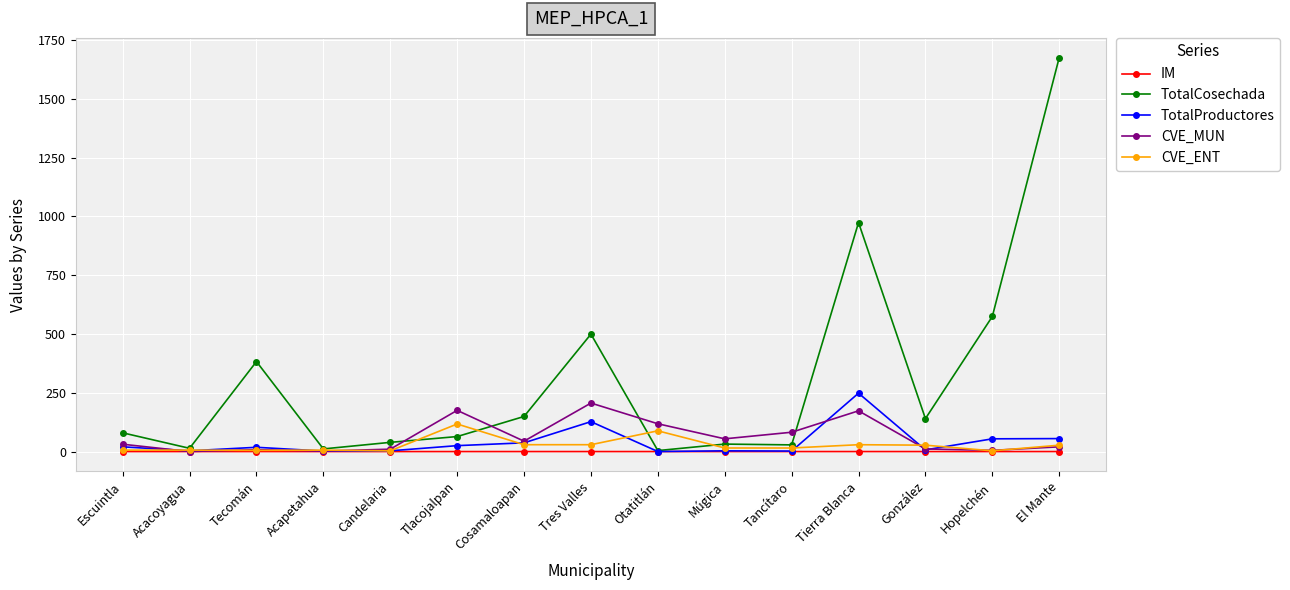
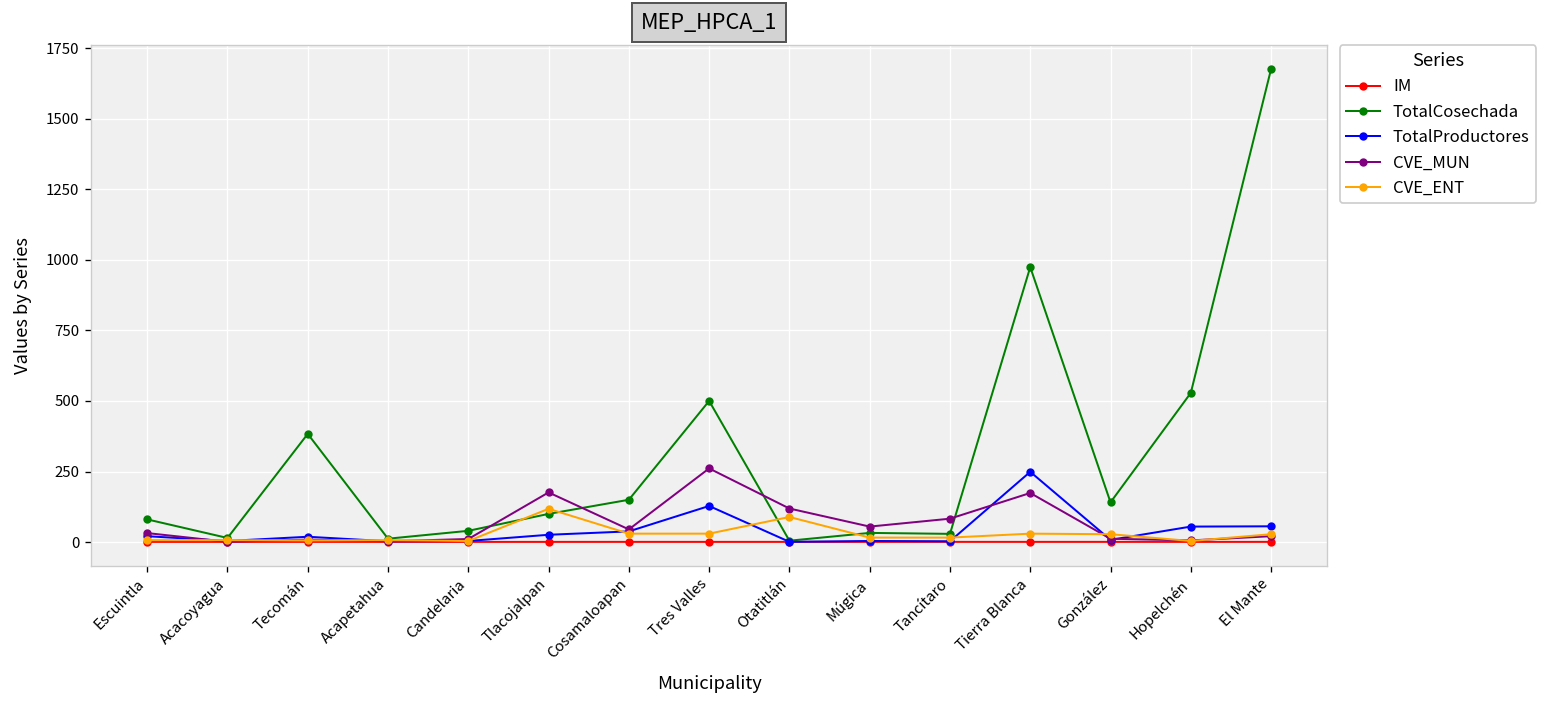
TotalCosechada, Tlacojalpan: 60 -> 100
CVE_MUN, Tres Valles: 210 -> 260
TotalCosechada, Hopelchén: 580 -> 530
